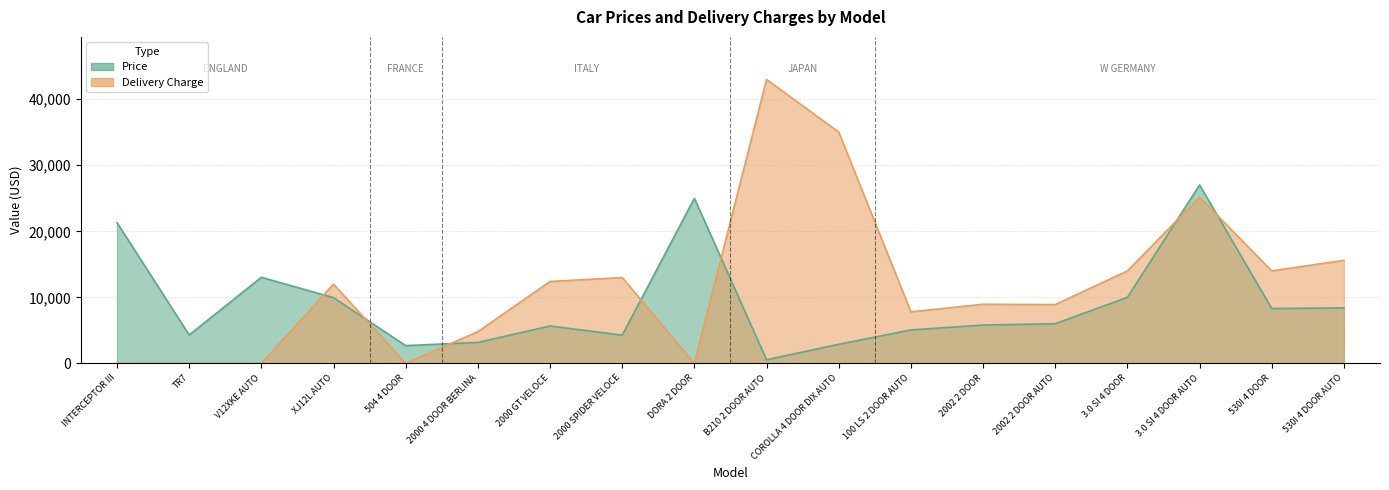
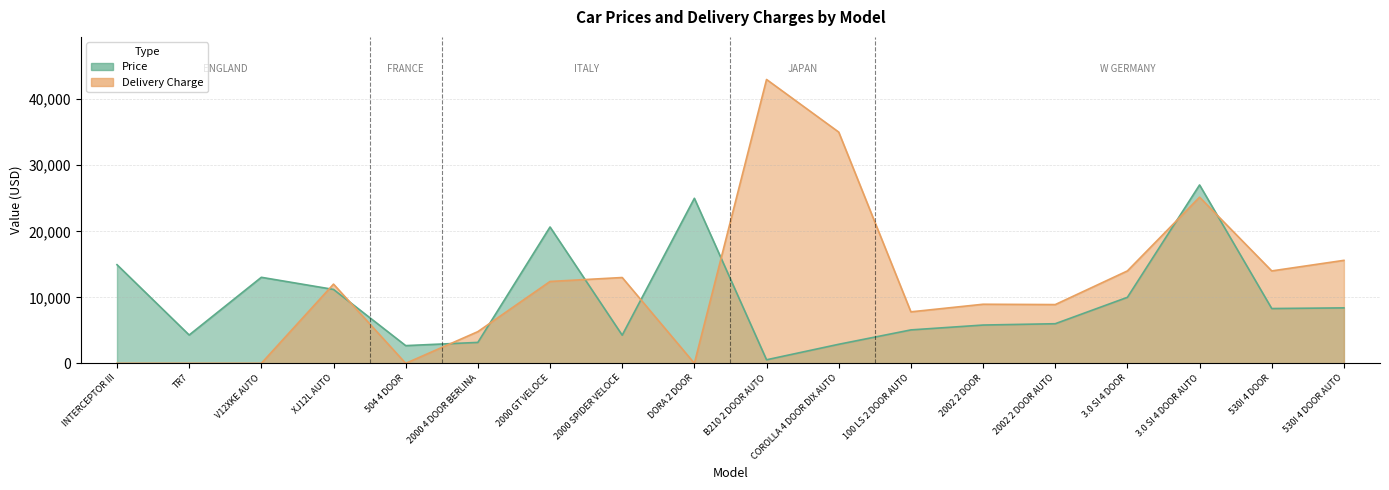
Price, INTERCEPTOR III: 21,000 -> 15,000
Price, XJ12L AUTO: 10,000 -> 11,000
Price, 2000 GT VELOCE: 6,000 -> 21,000
